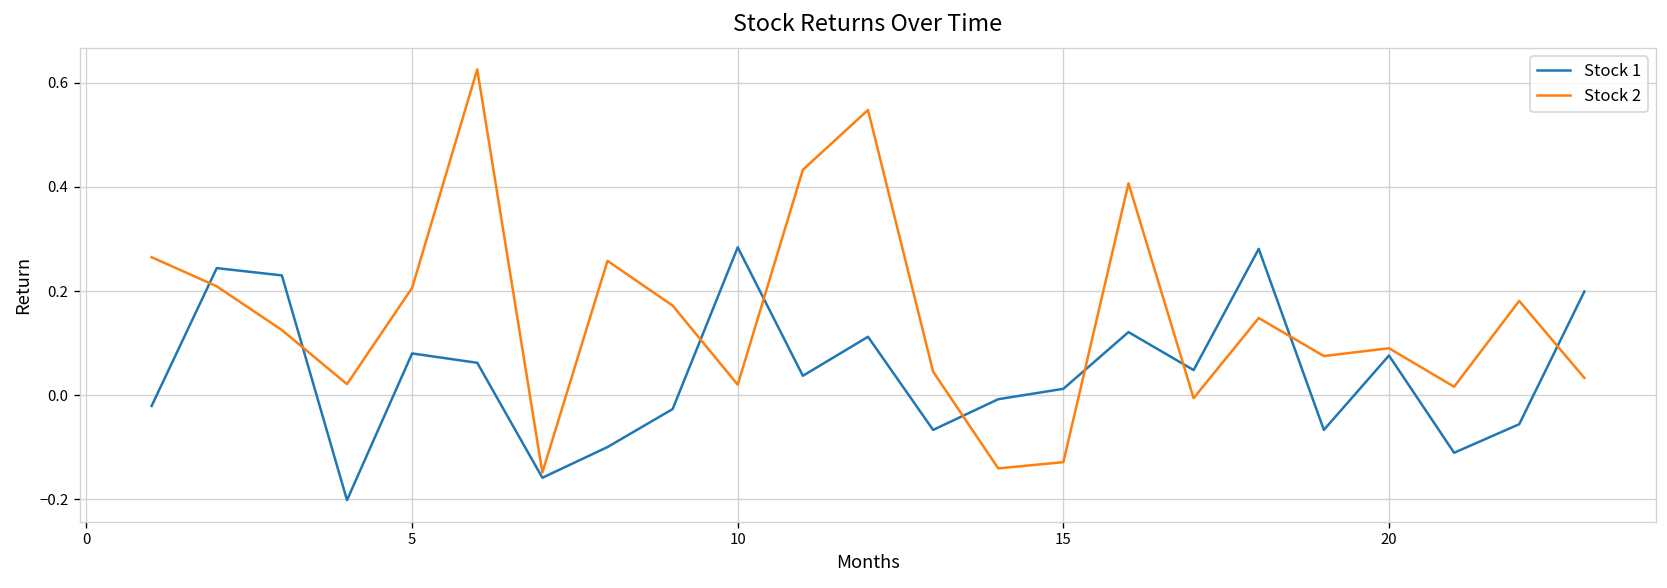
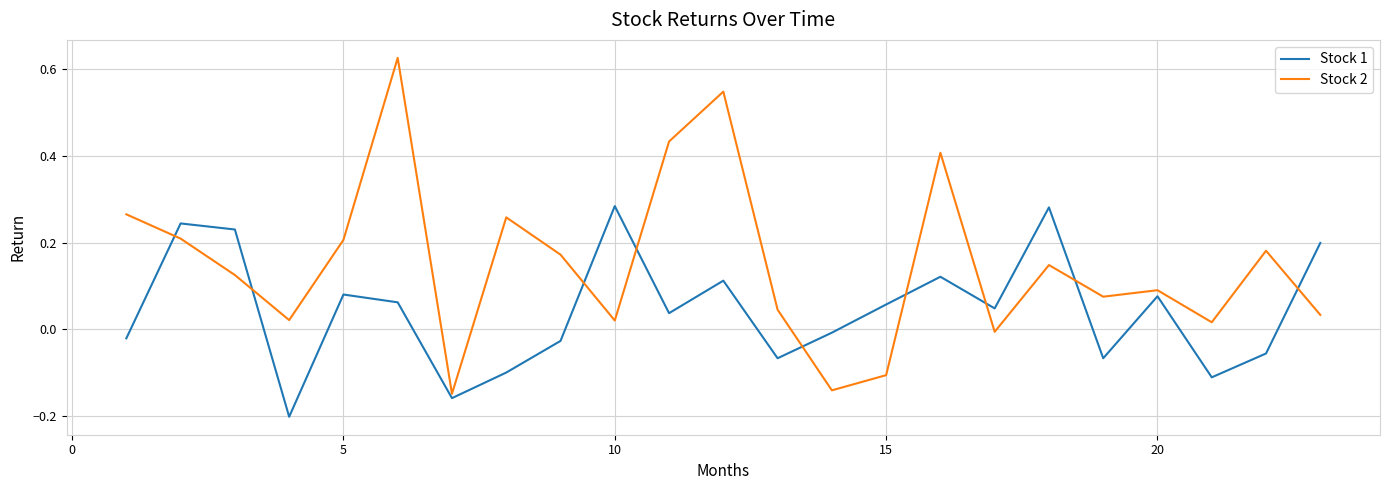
Stock 1, 15: 0.01 -> 0.06
Stock 2, 15: -0.13 -> -0.11
